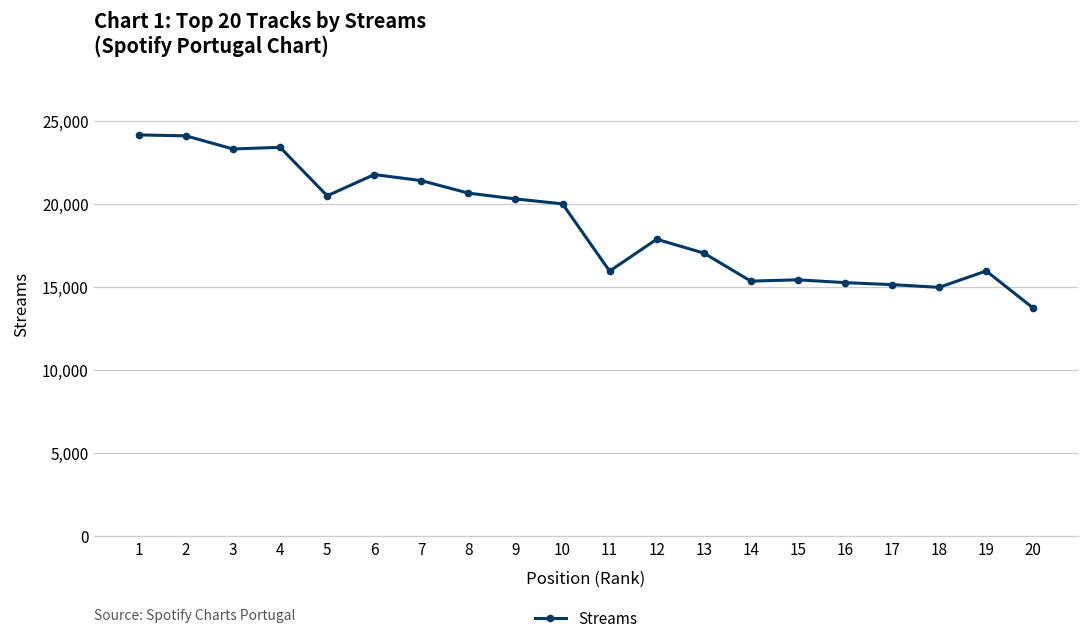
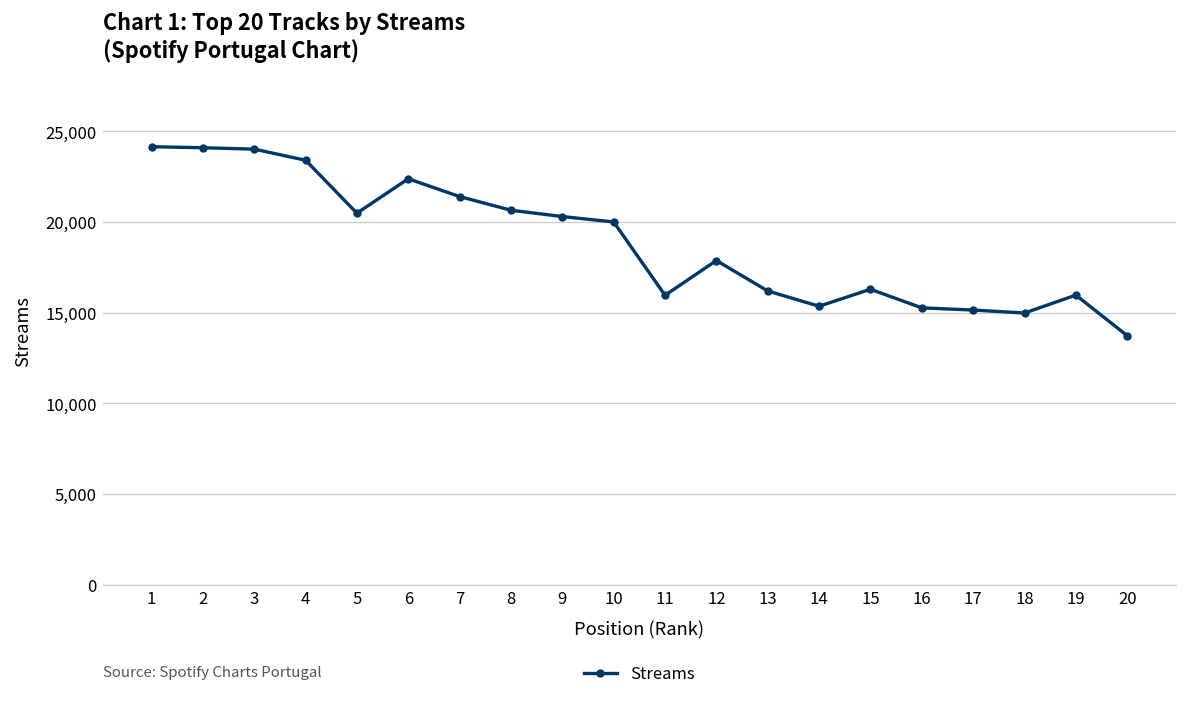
3: 23,300 -> 24,000
6: 21,800 -> 22,400
13: 17,000 -> 16,200
15: 15,400 -> 16,300
